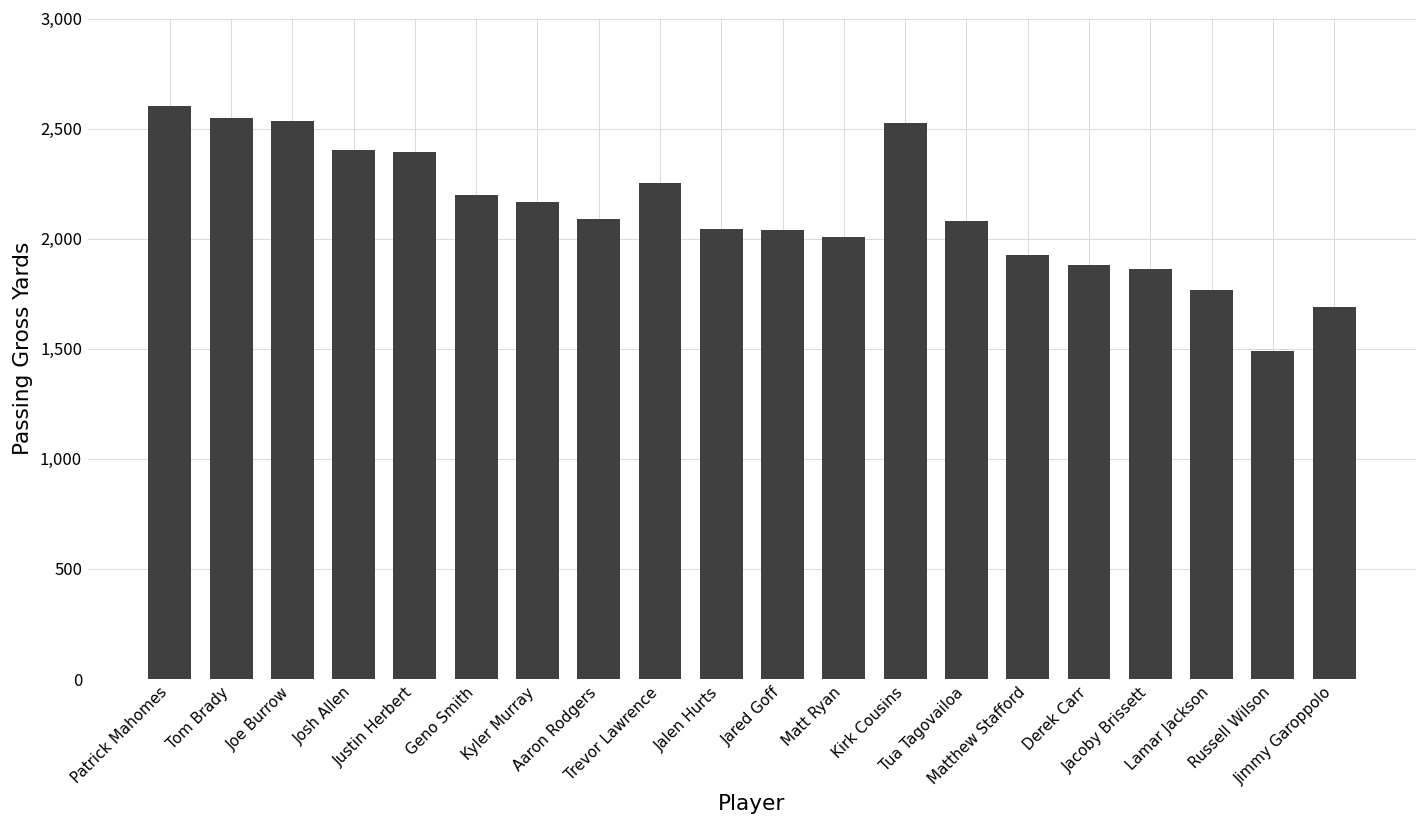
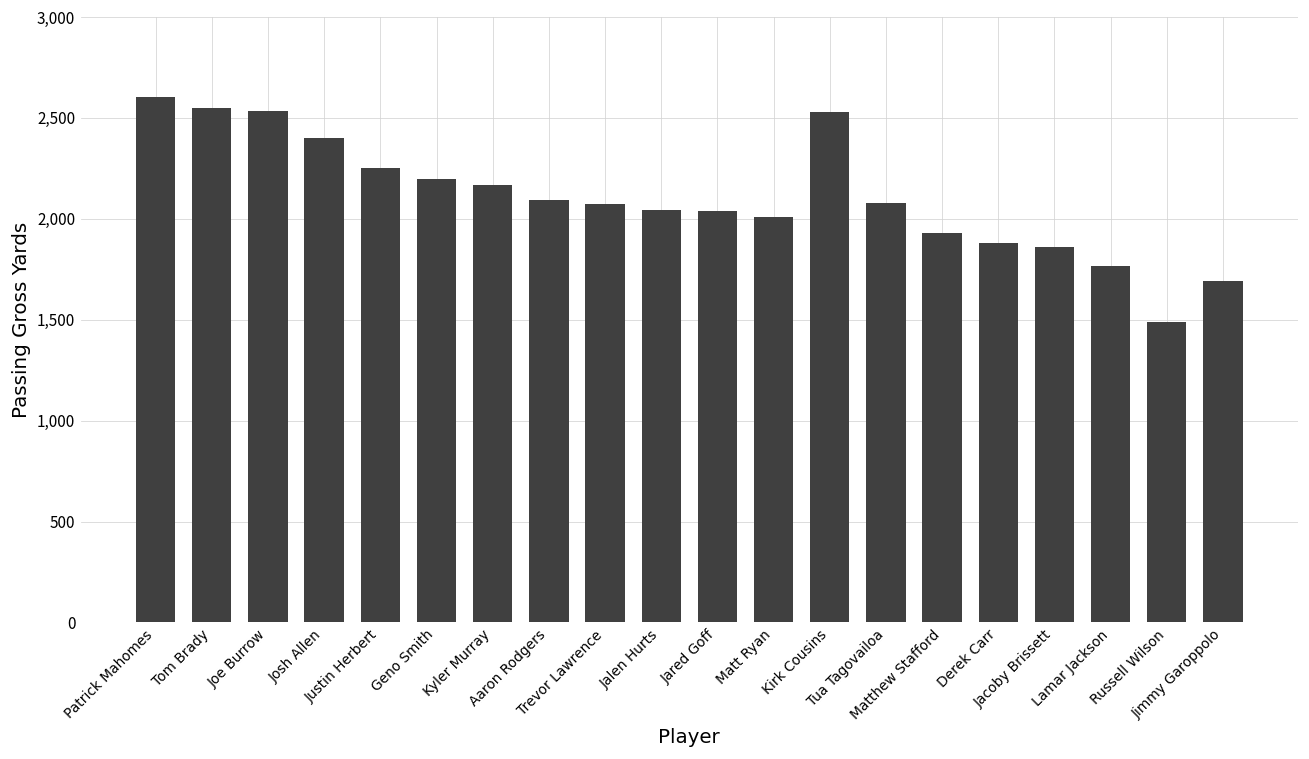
Justin Herbert: 2,390 -> 2,250
Trevor Lawrence: 2,260 -> 2,080
